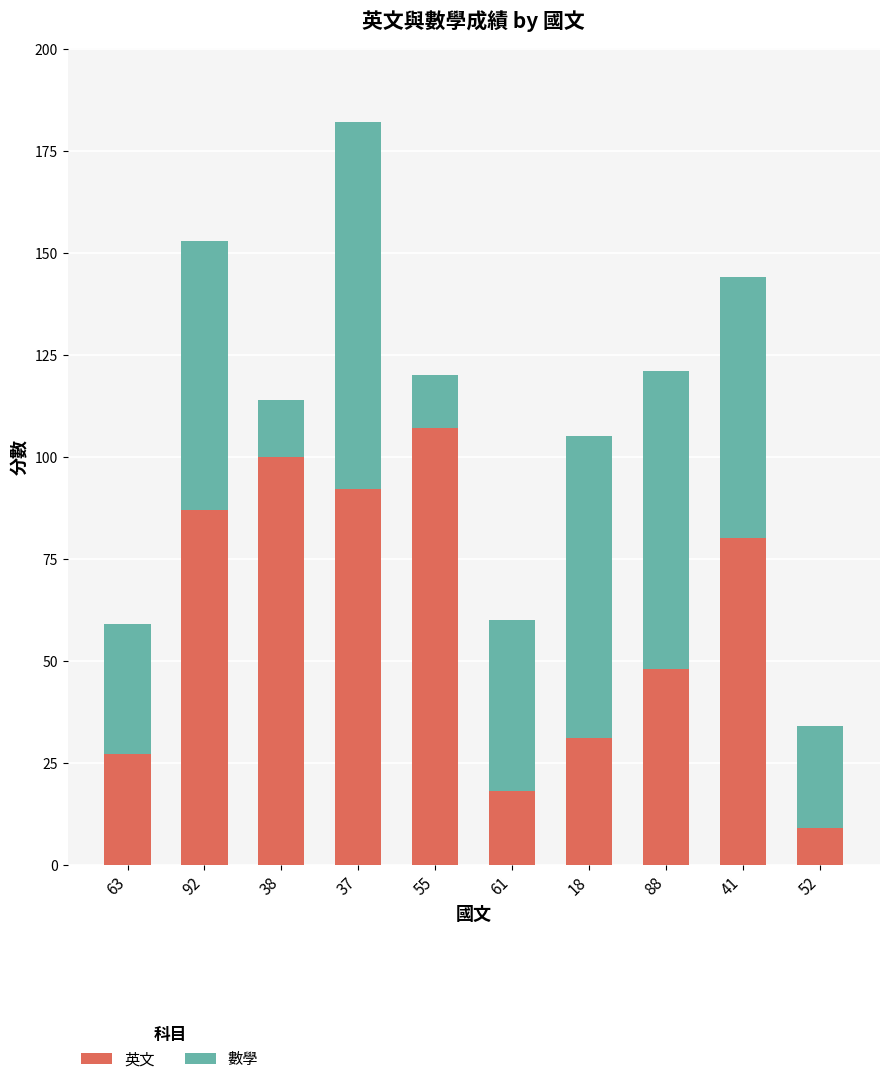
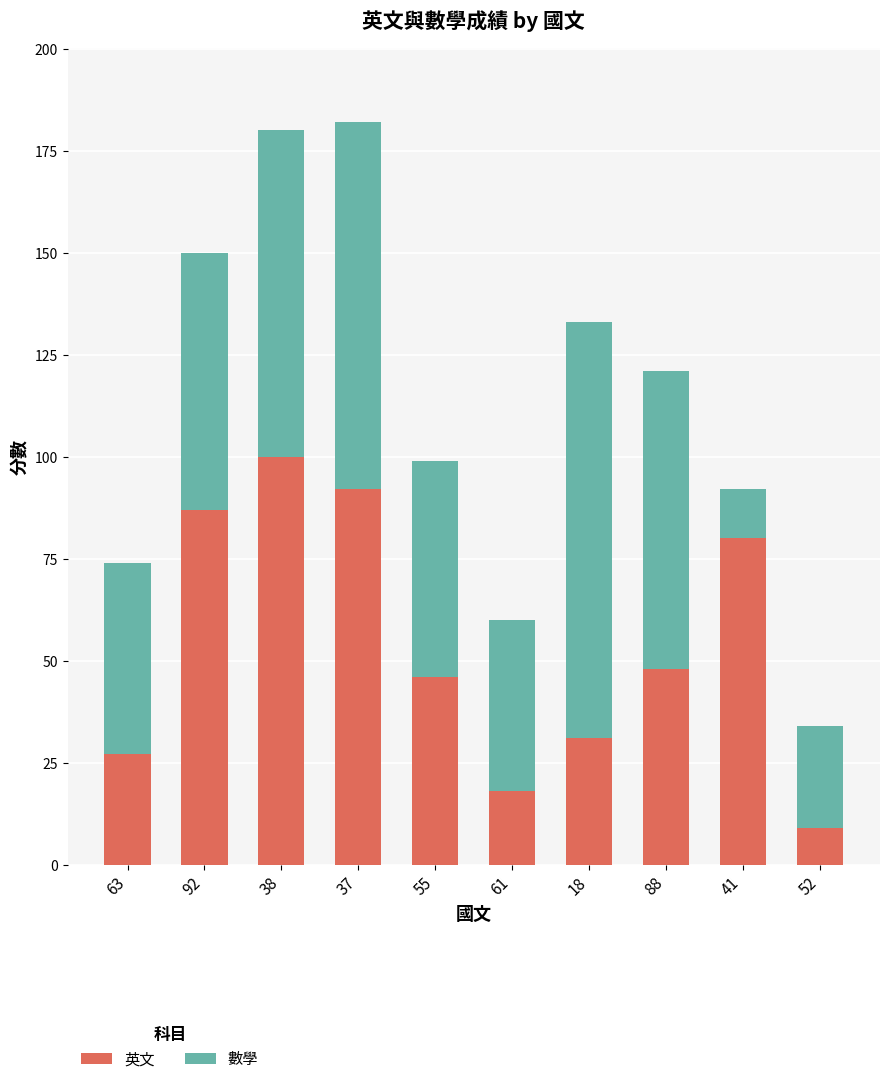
數學, 63: 32 -> 47
數學, 92: 66 -> 63
數學, 38: 14 -> 80
英文, 55: 107 -> 46
數學, 55: 13 -> 53
數學, 18: 74 -> 102
數學, 41: 64 -> 12
